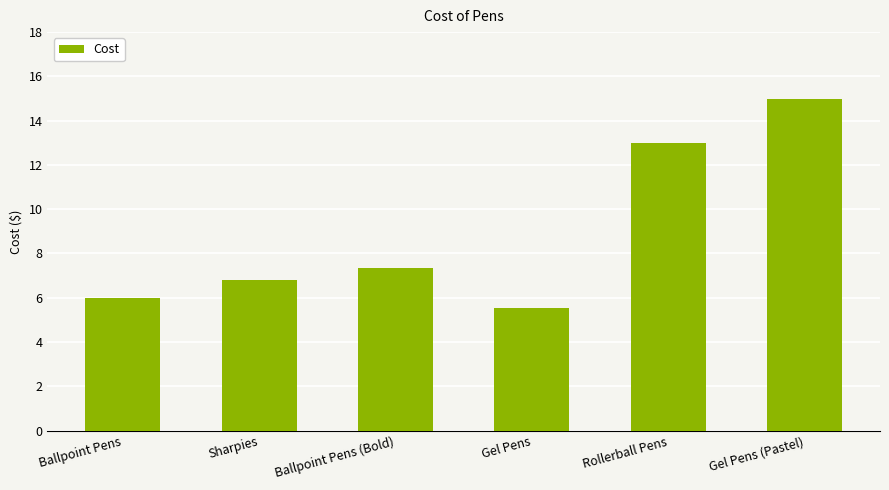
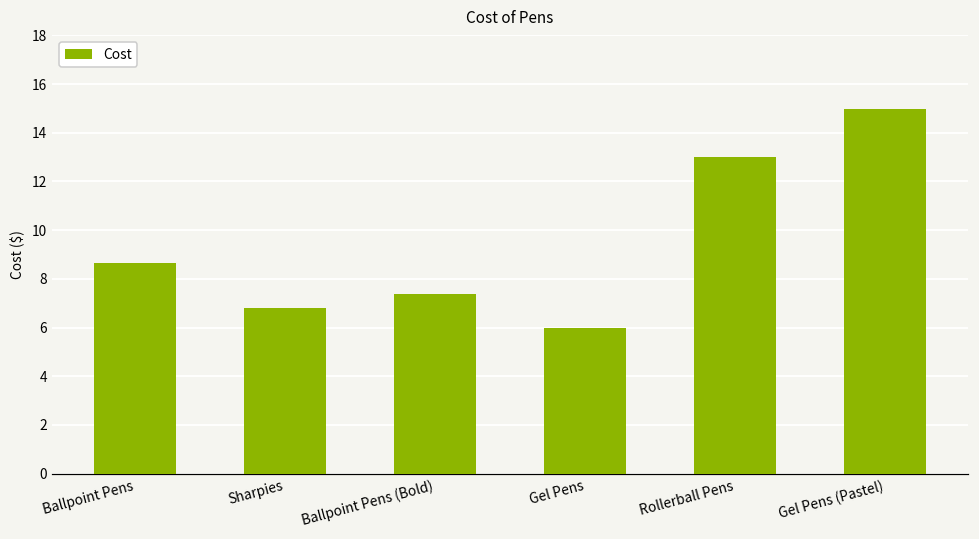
Ballpoint Pens: 6.0 -> 8.6
Gel Pens: 5.5 -> 6.0
